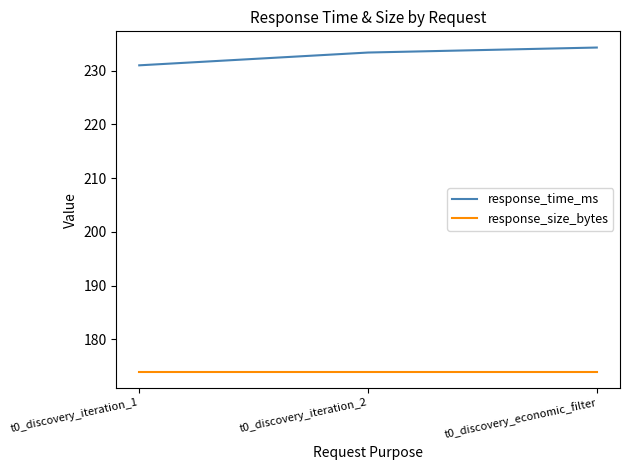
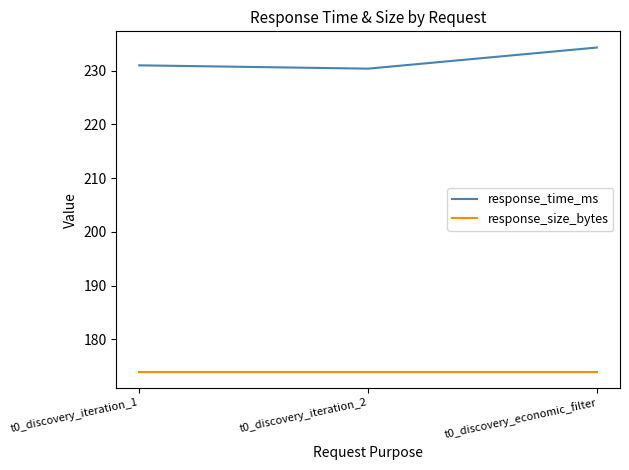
response_time_ms, t0_discovery_iteration_2: 233 -> 230
